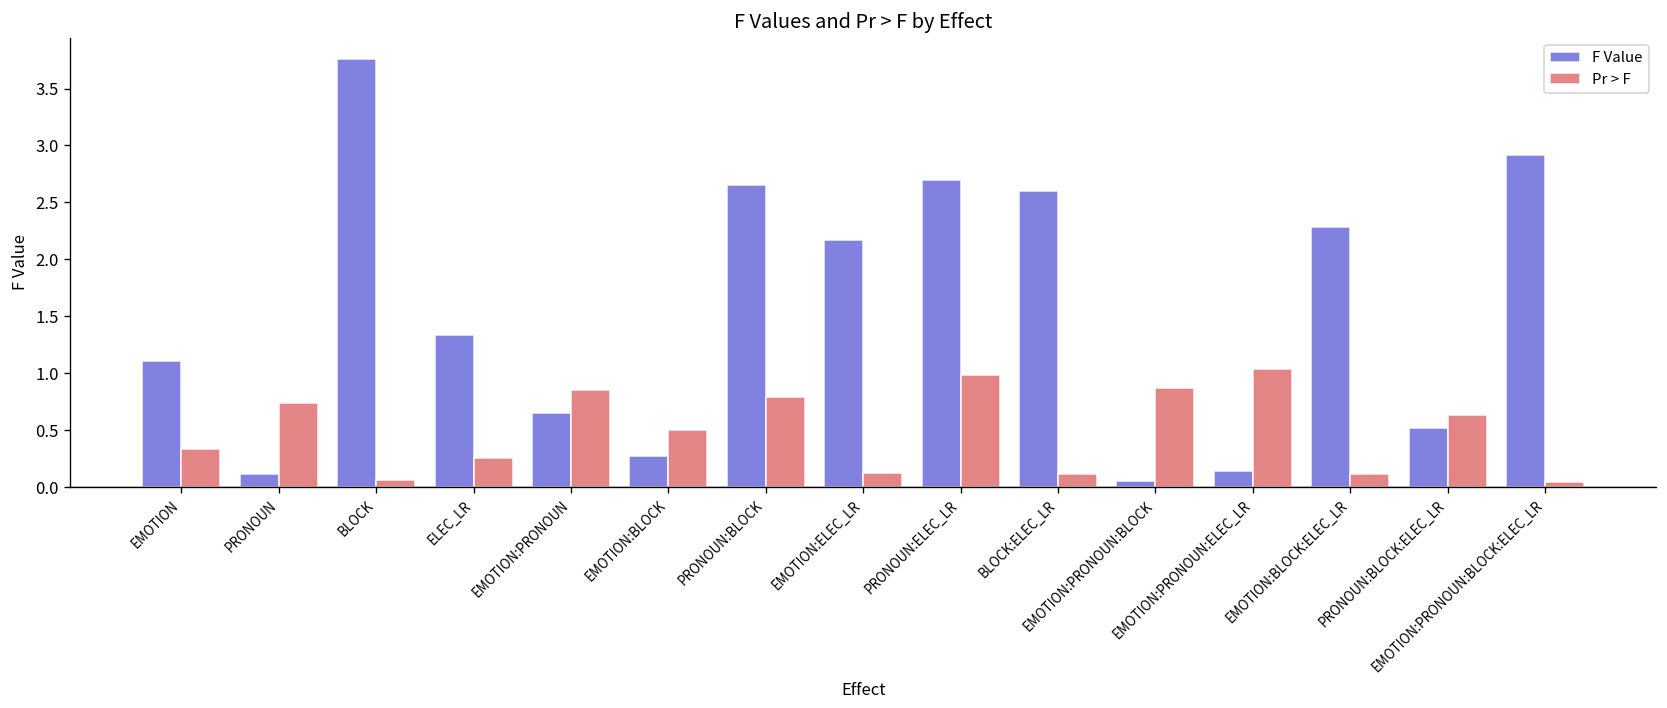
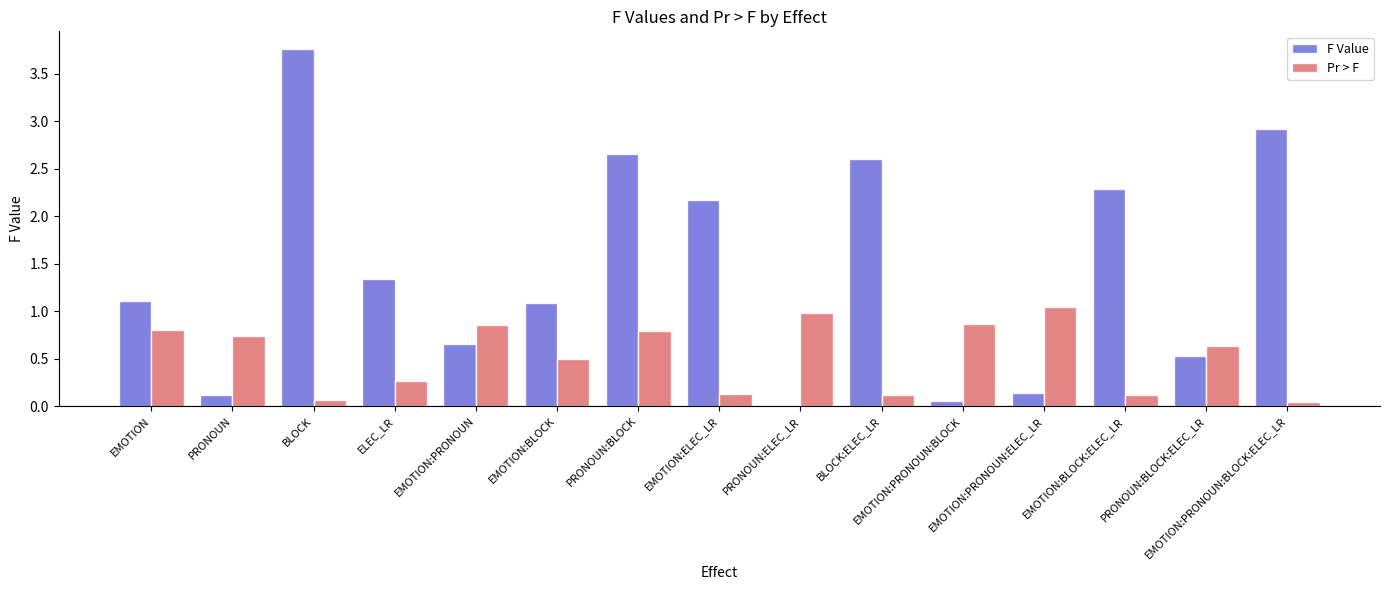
Pr > F, EMOTION: 0.3 -> 0.8
F Value, EMOTION:BLOCK: 0.3 -> 1.1
F Value, PRONOUN:ELEC_LR: 2.7 -> 0.0
